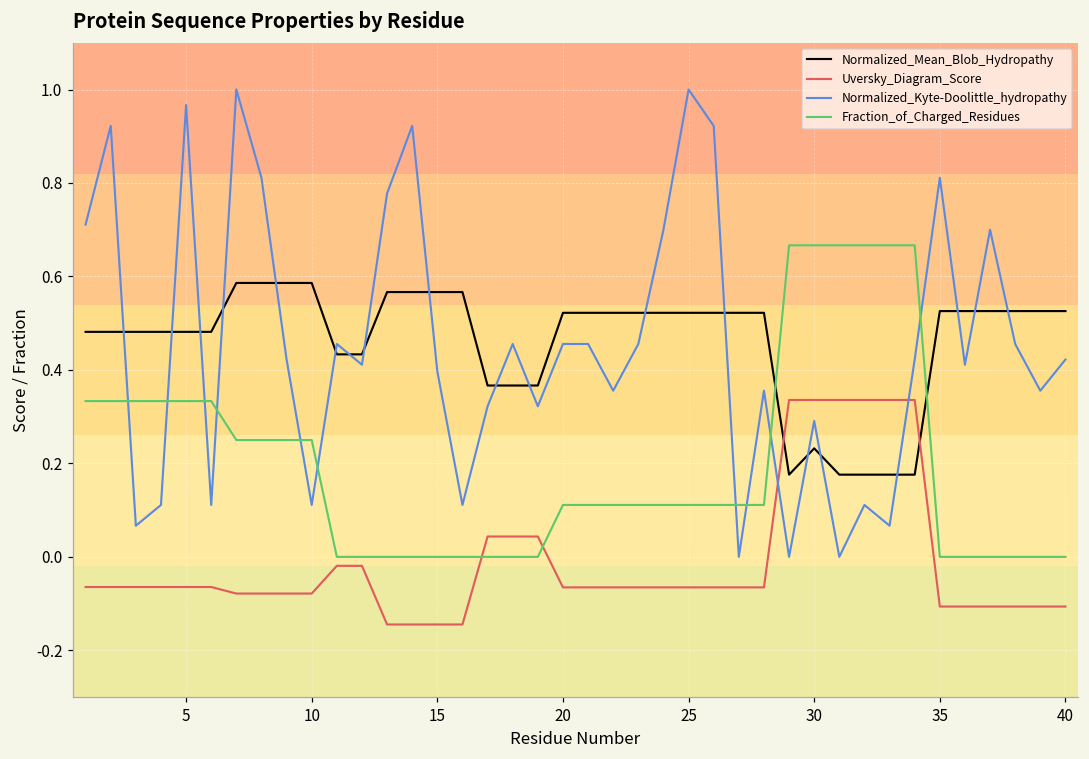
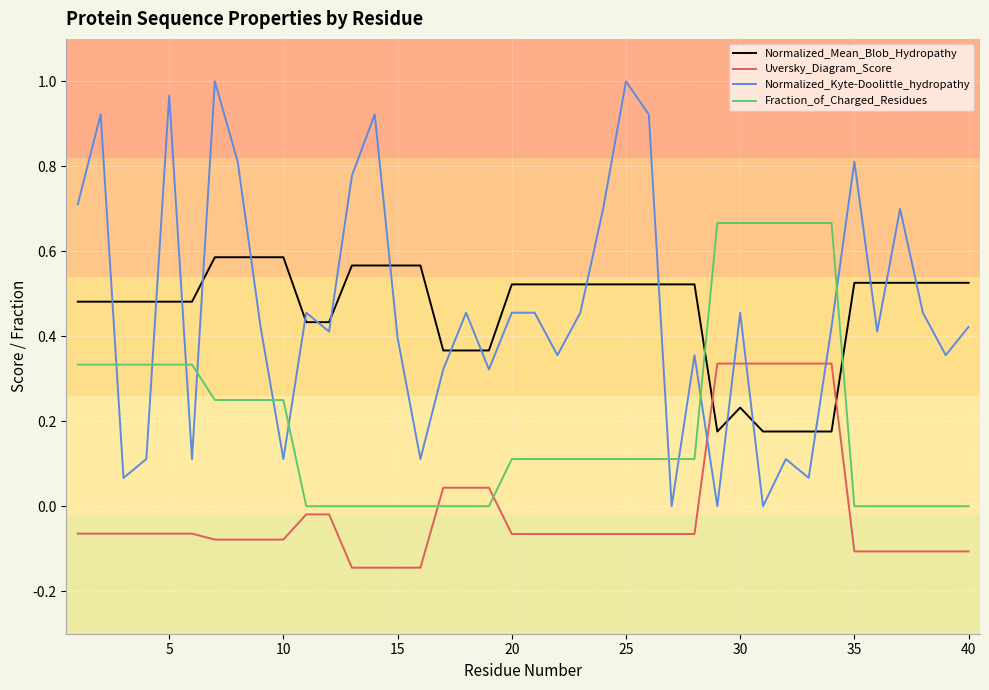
Normalized_Kyte-Doolittle_hydropathy, 30: 0.29 -> 0.46
